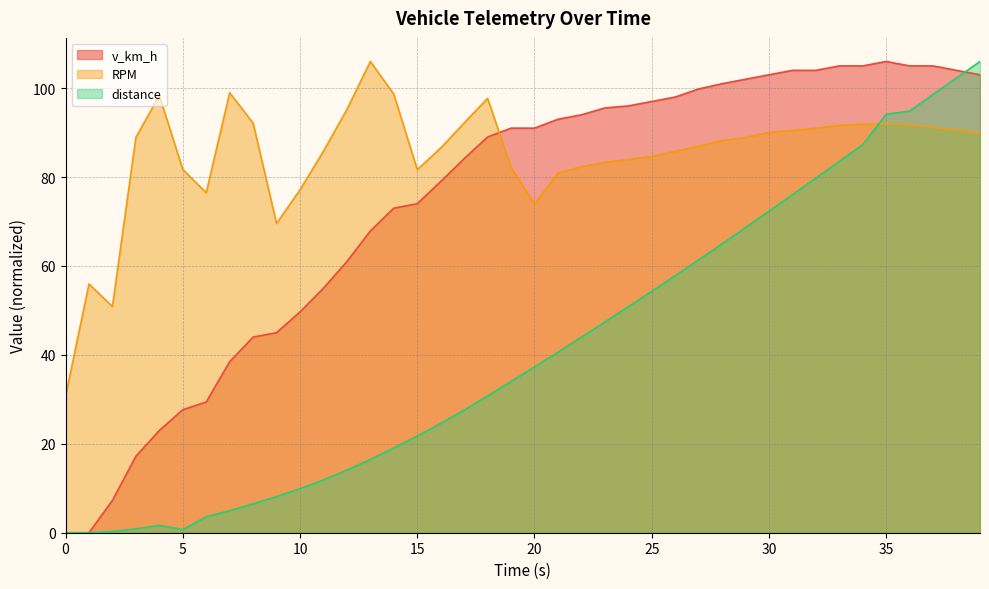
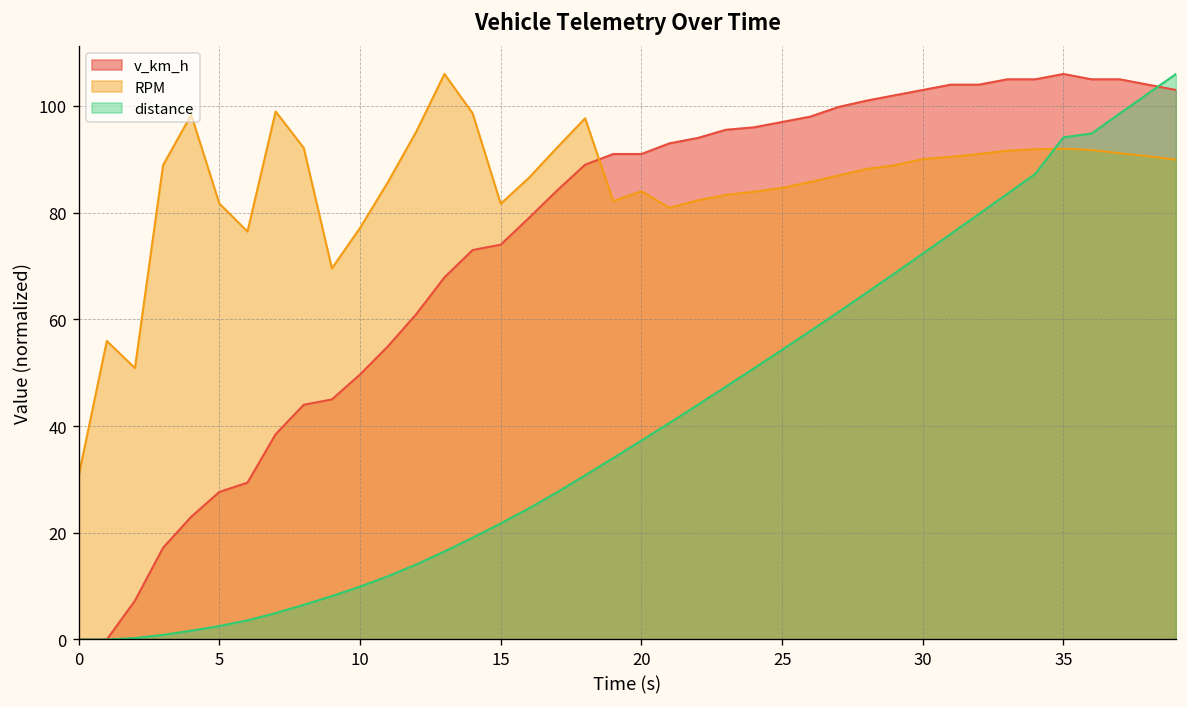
distance, 5: 1 -> 3
RPM, 20: 74 -> 84
